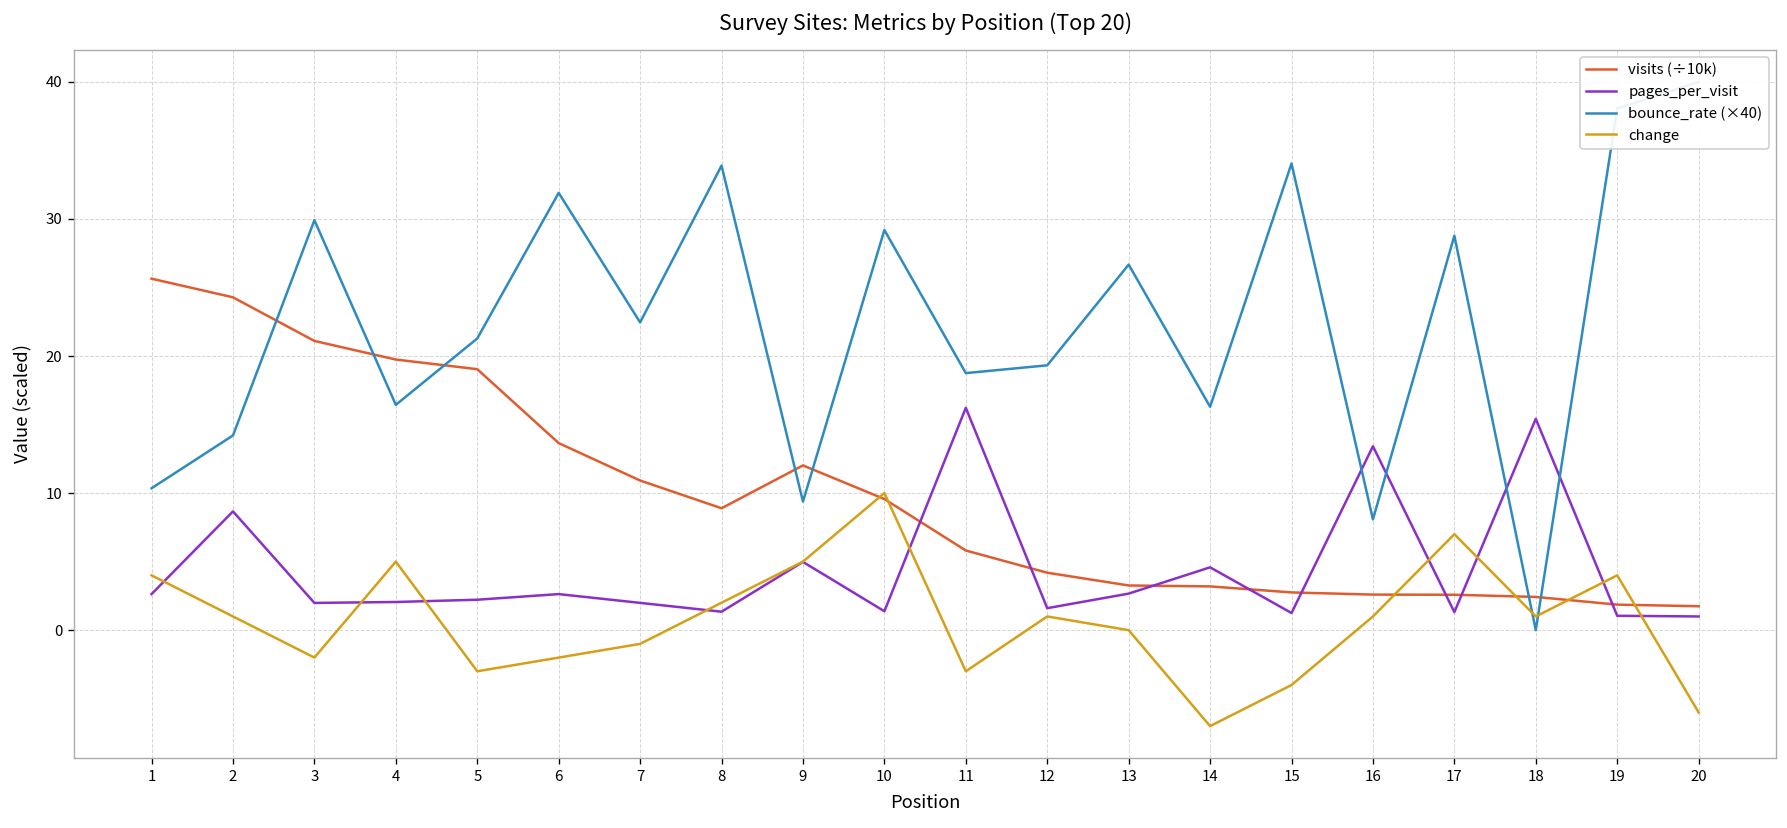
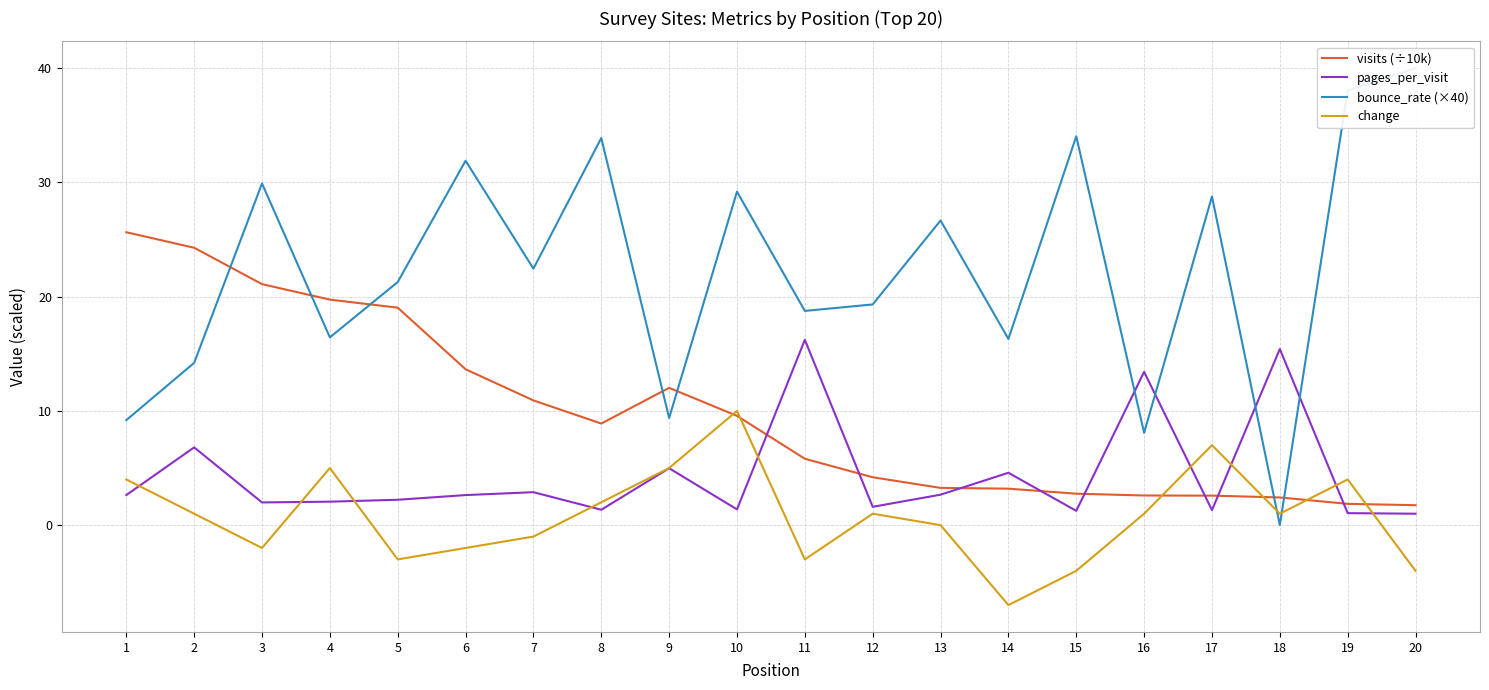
bounce_rate (×40), 1: 10.4 -> 9.2
pages_per_visit, 2: 8.7 -> 6.8
pages_per_visit, 7: 2.0 -> 2.9
change, 20: -6 -> -4
